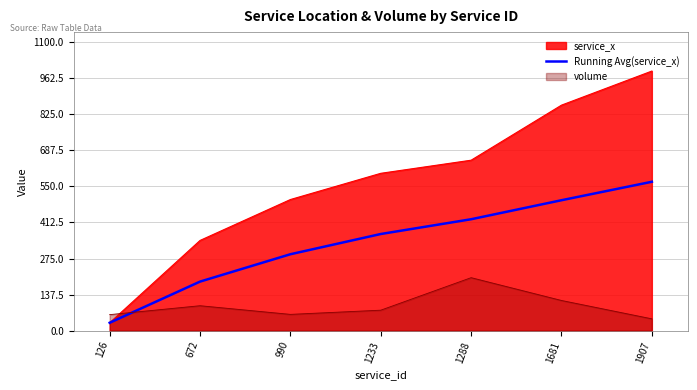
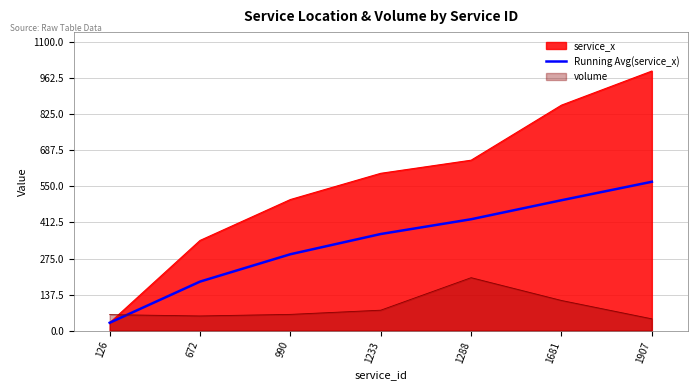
volume, 672: 100 -> 60
